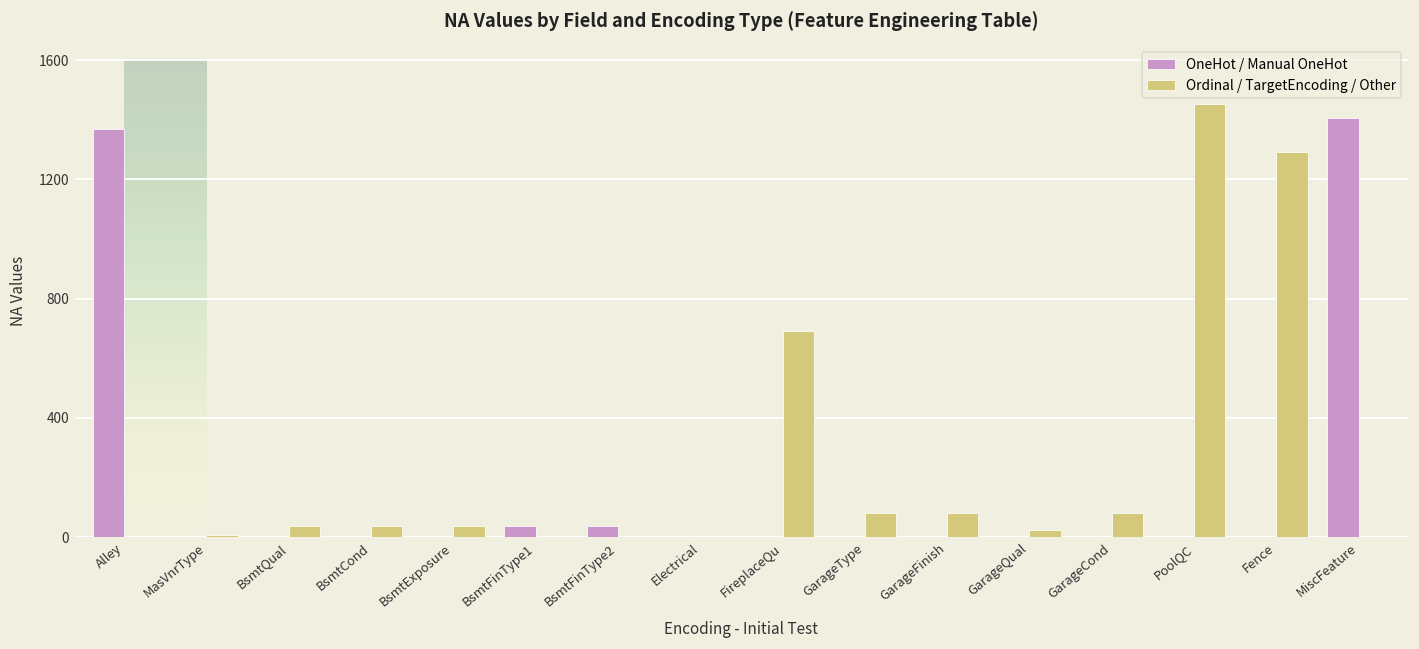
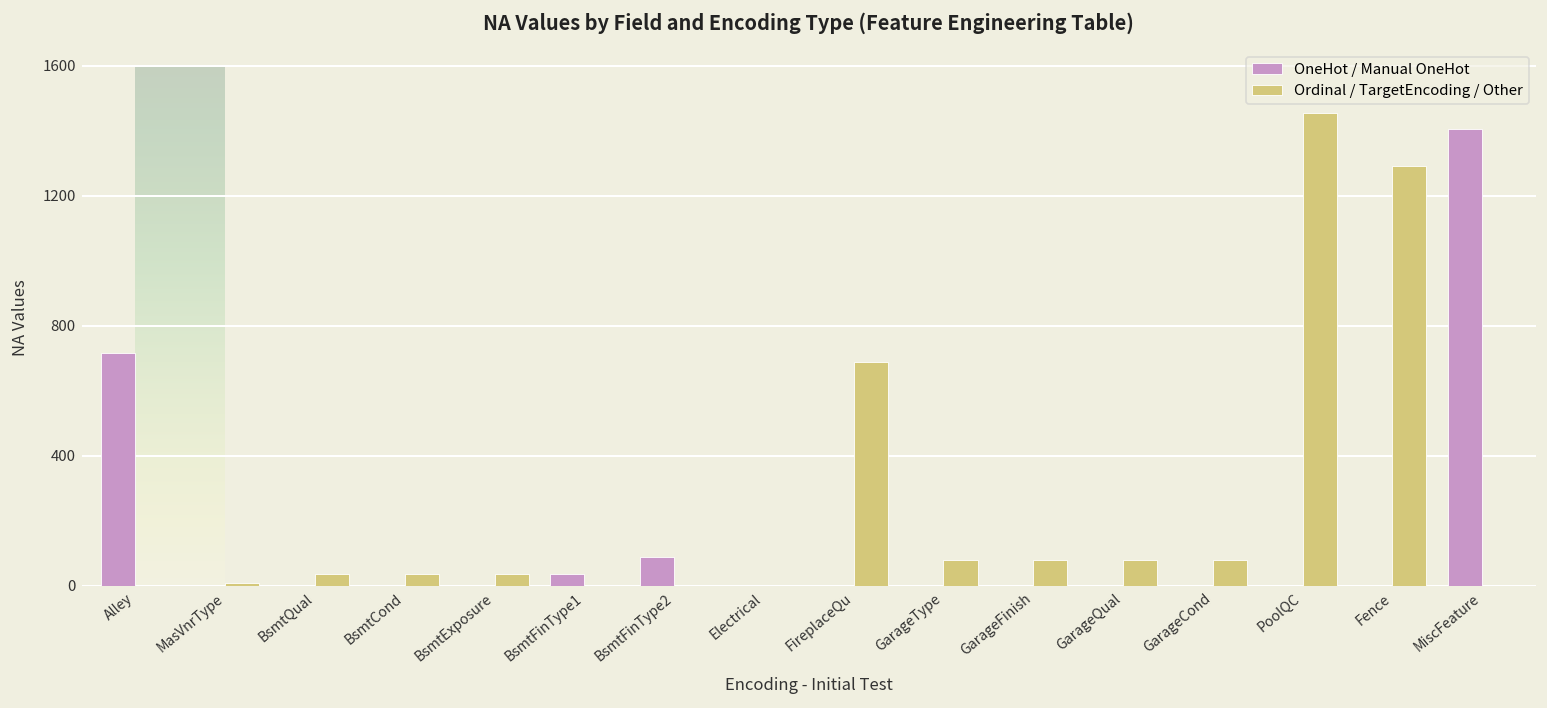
OneHot / Manual OneHot, Alley: 1370 -> 720
OneHot / Manual OneHot, BsmtFinType2: 40 -> 90
Ordinal / TargetEncoding / Other, GarageQual: 20 -> 80
